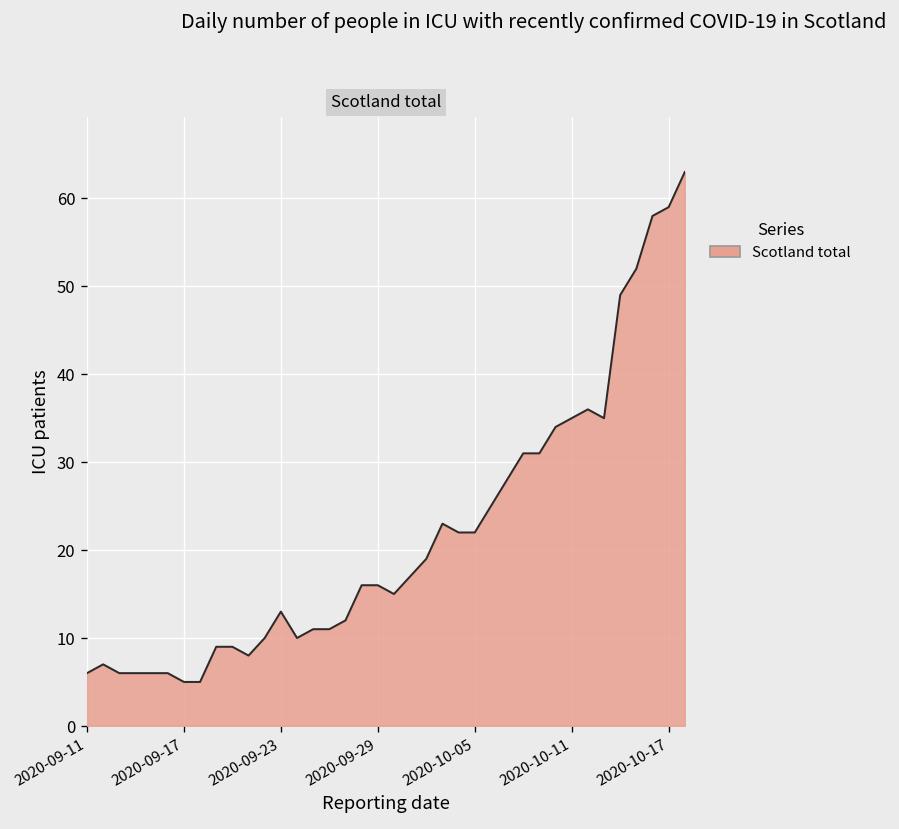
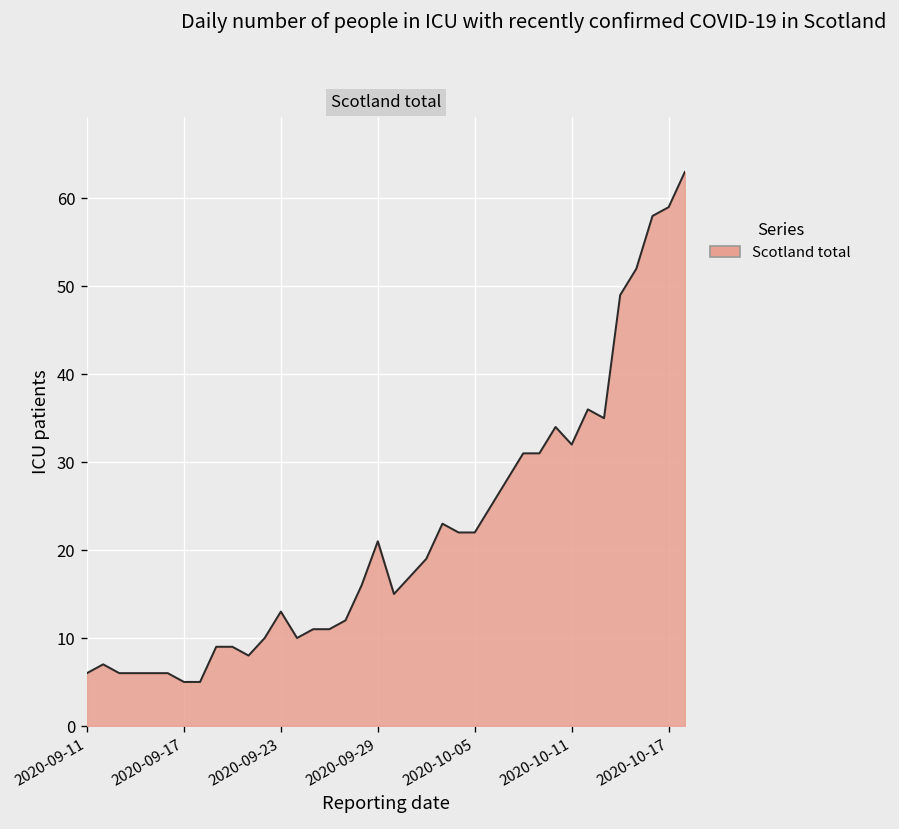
2020-09-29: 16 -> 21
2020-10-11: 35 -> 32
